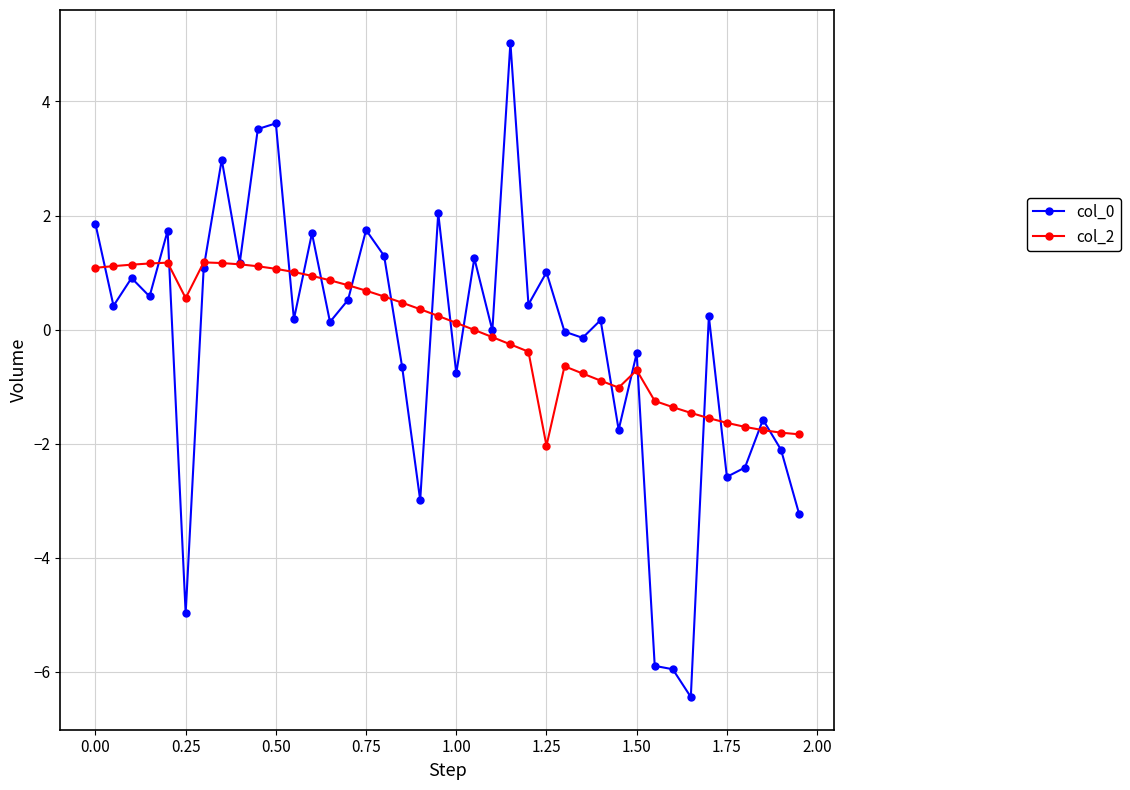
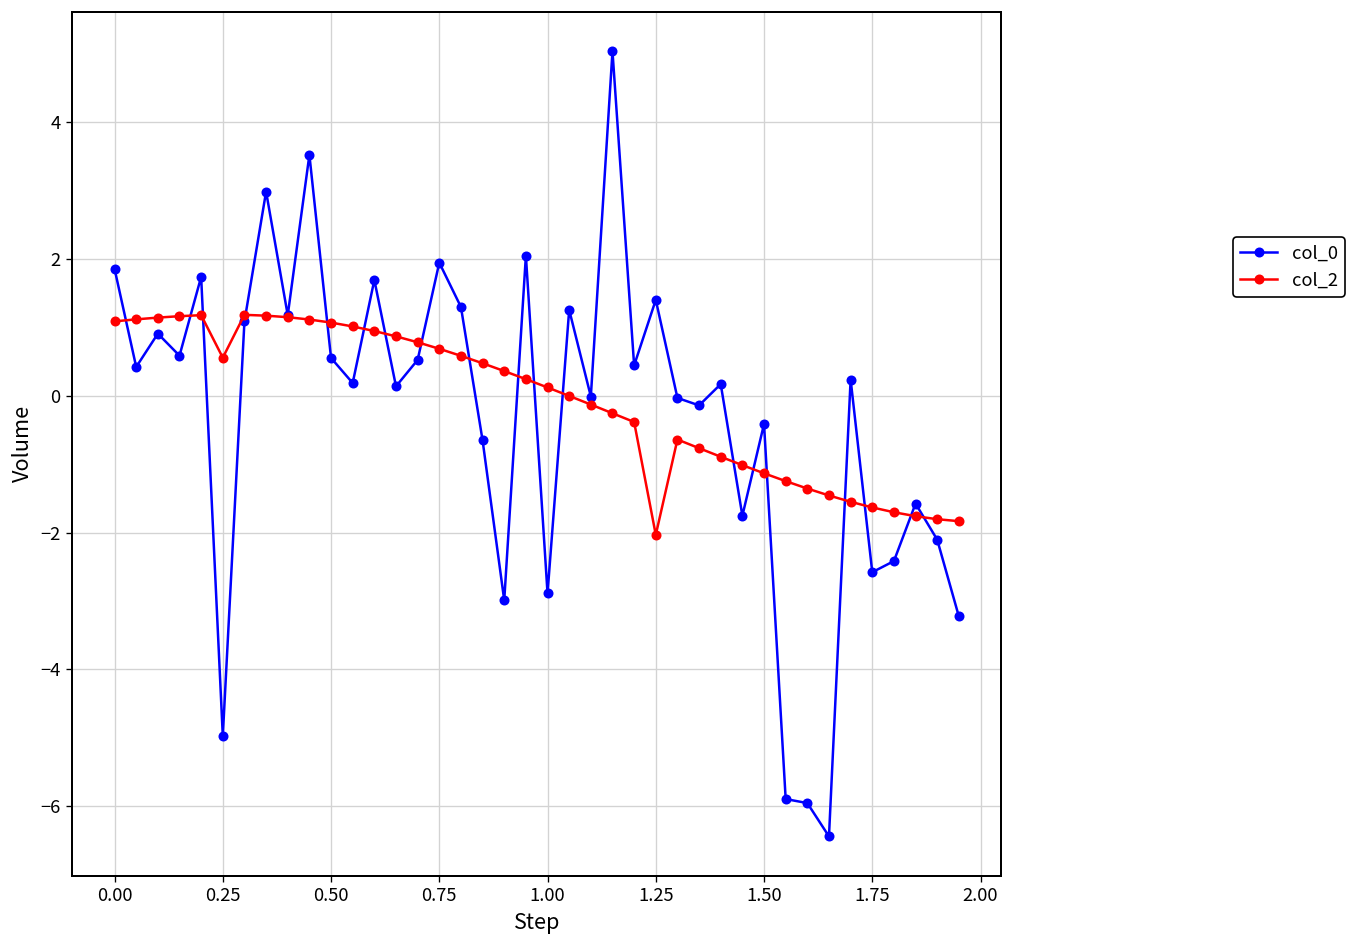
col_0, 0.50: 3.6 -> 0.5
col_0, 0.75: 1.7 -> 1.9
col_0, 1.00: -0.8 -> -2.9
col_0, 1.25: 1.0 -> 1.4
col_2, 1.50: -0.7 -> -1.1
